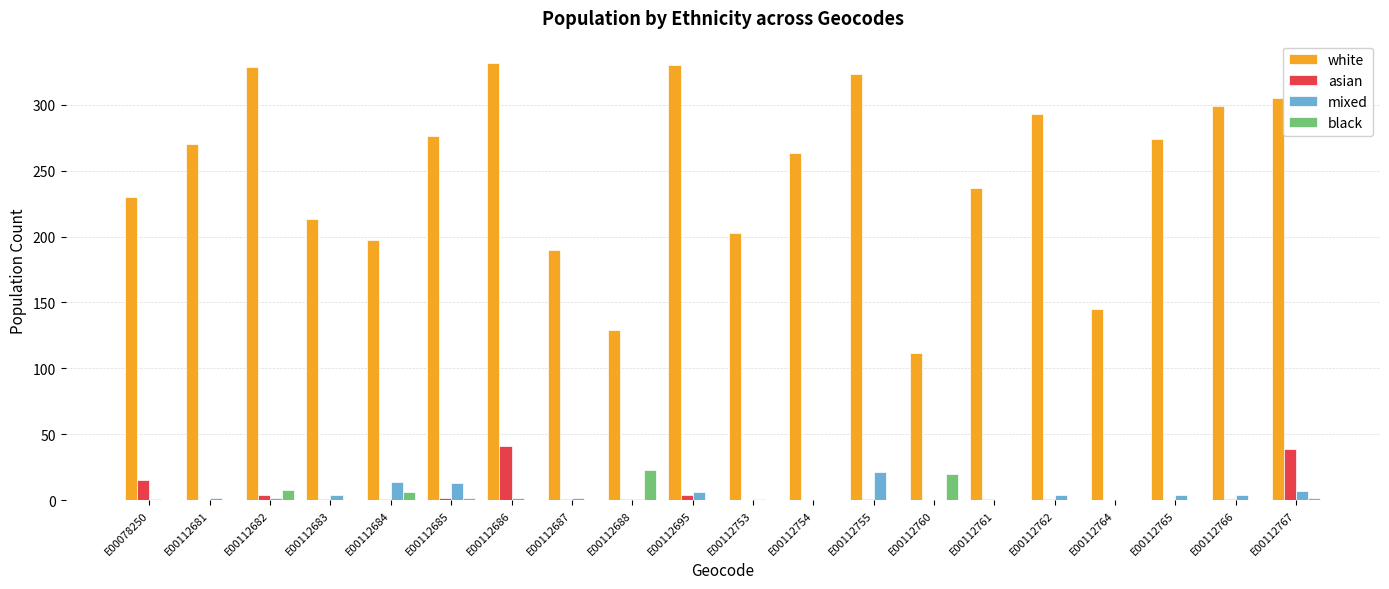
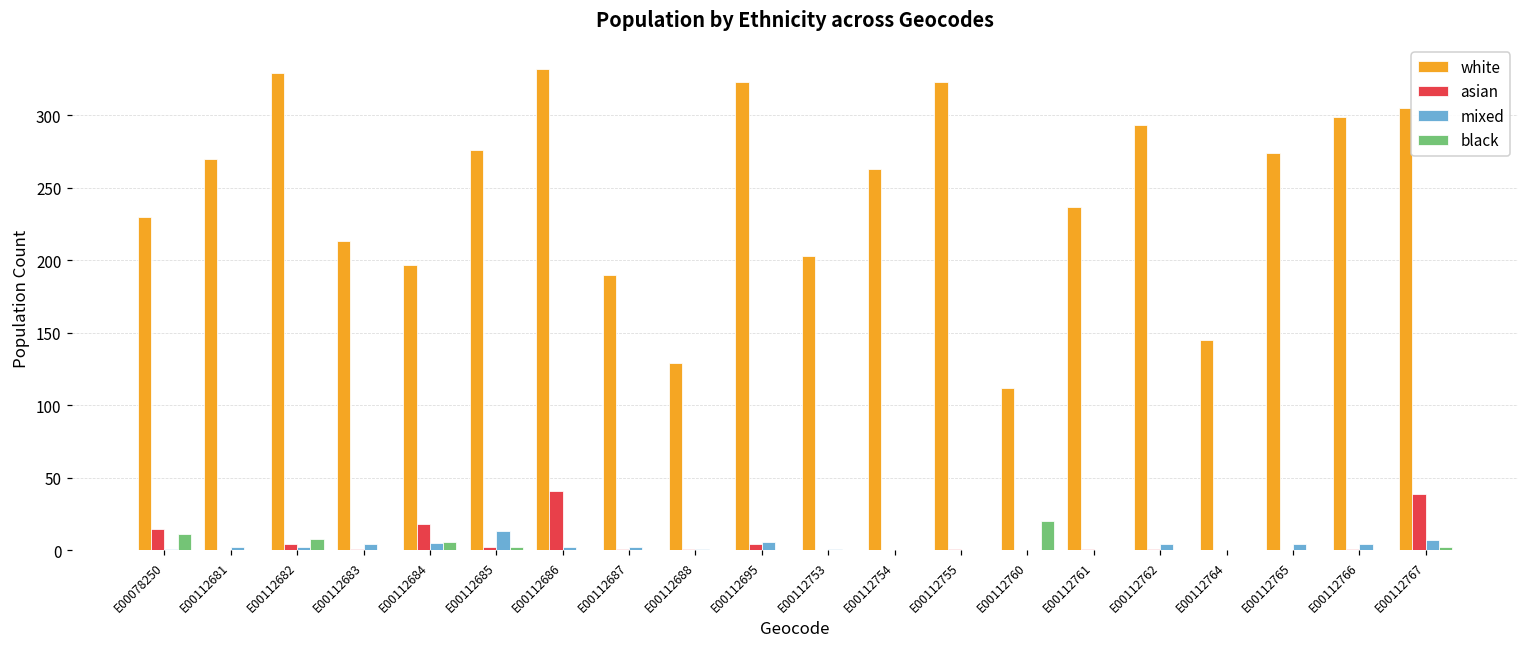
black, E00078250: 0 -> 11
asian, E00112684: 1 -> 18
mixed, E00112684: 14 -> 5
black, E00112688: 23 -> 0
white, E00112695: 330 -> 323
mixed, E00112755: 21 -> 0
